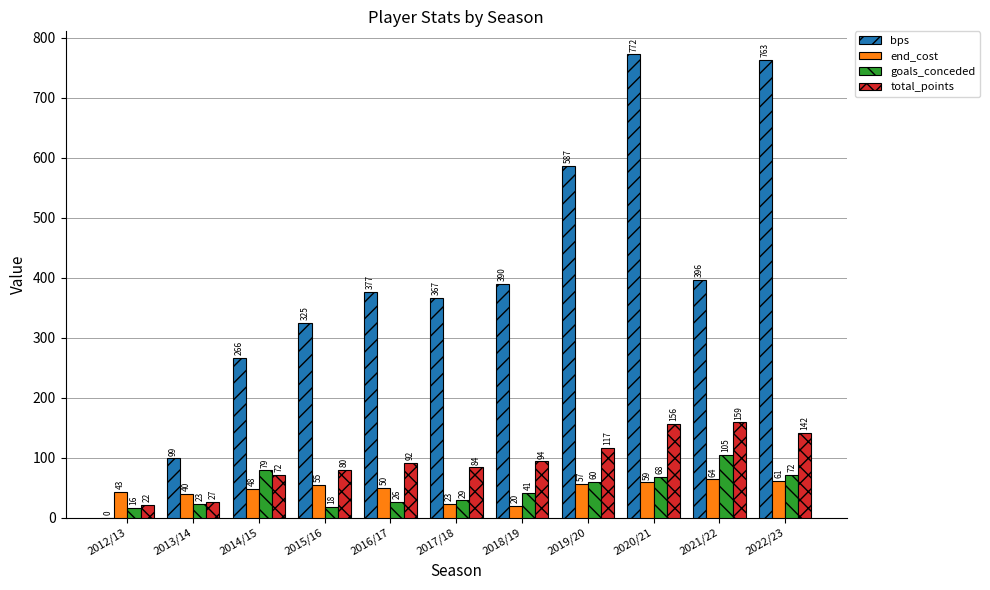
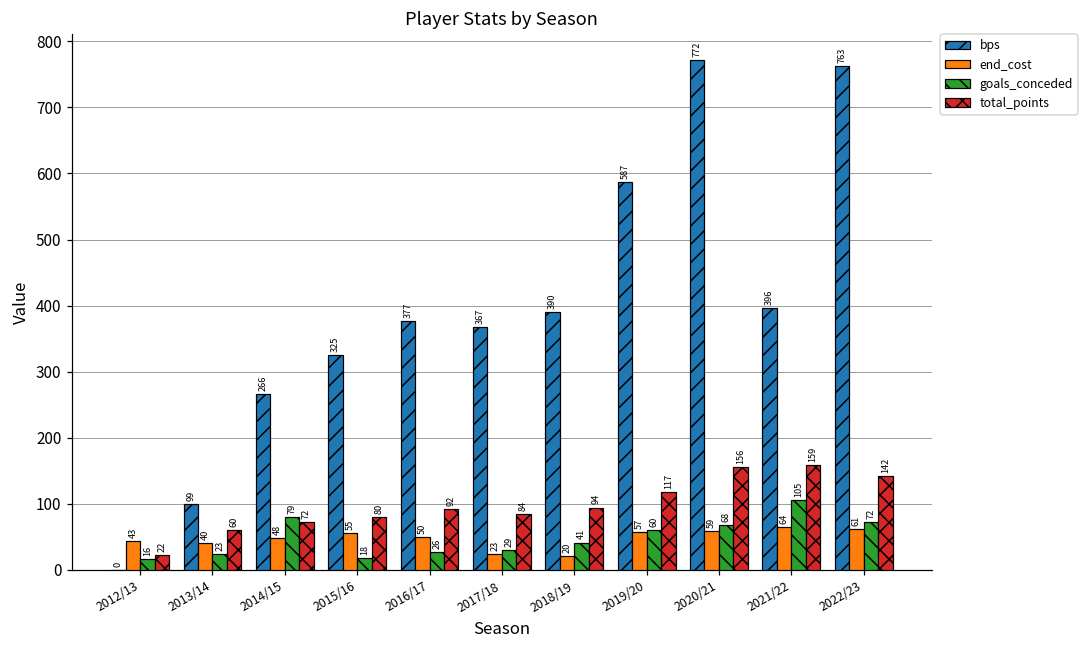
total_points, 2013/14: 27 -> 60
